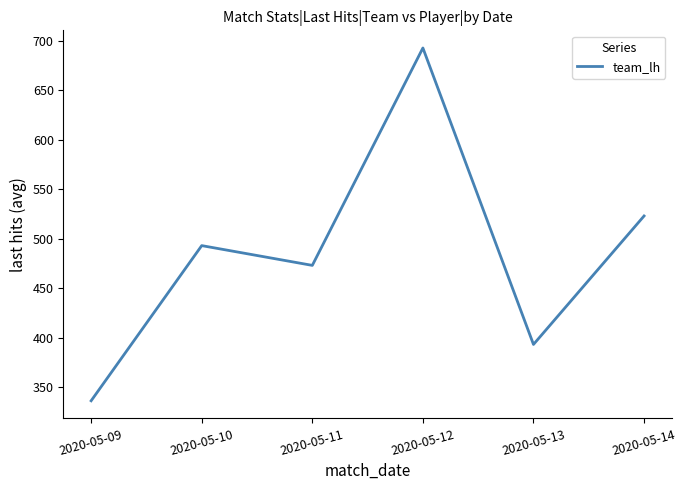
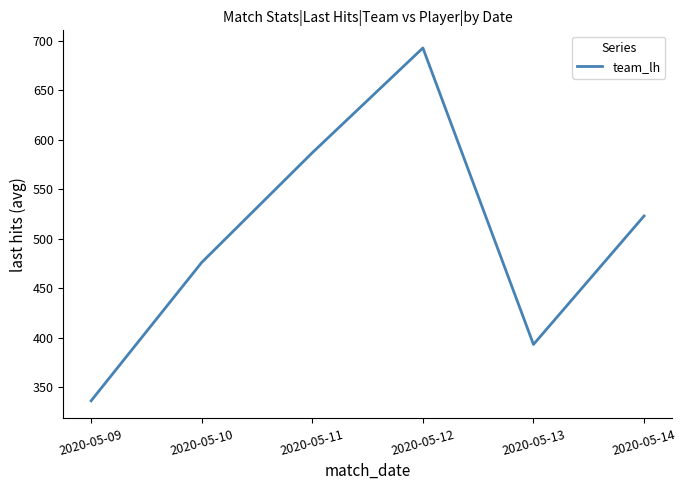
2020-05-10: 490 -> 480
2020-05-11: 470 -> 590
